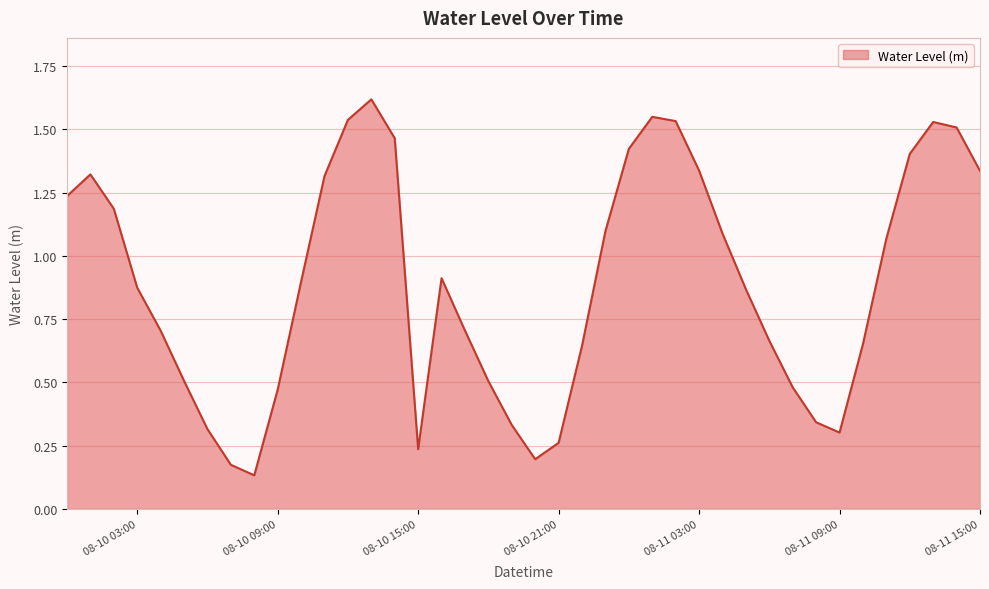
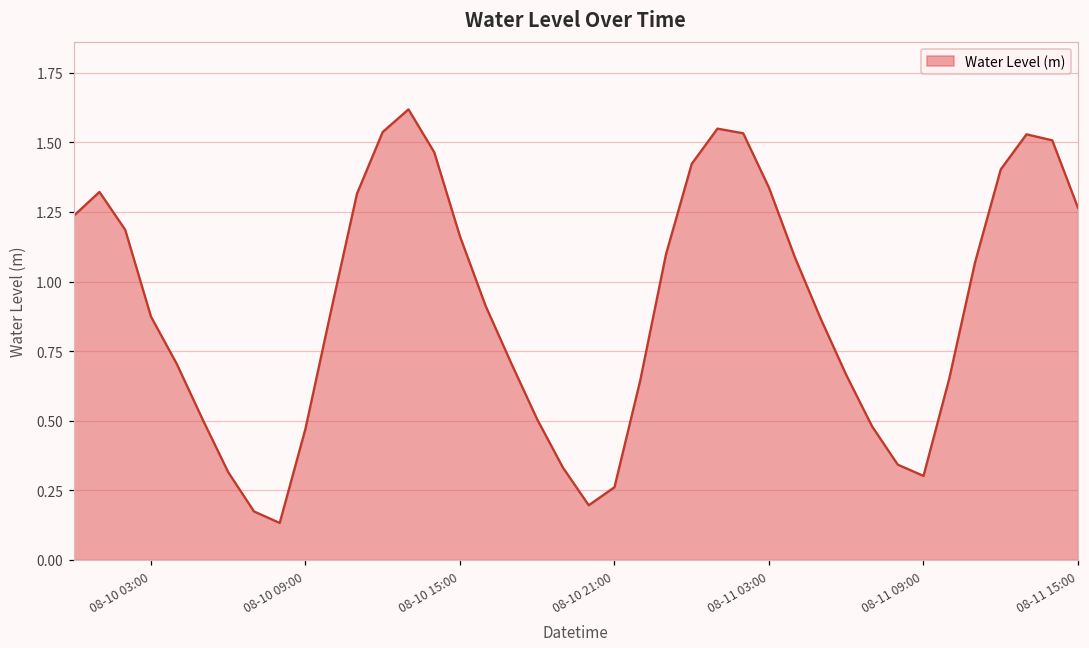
08-10 15:00: 0.24 -> 1.16
08-11 15:00: 1.34 -> 1.26
